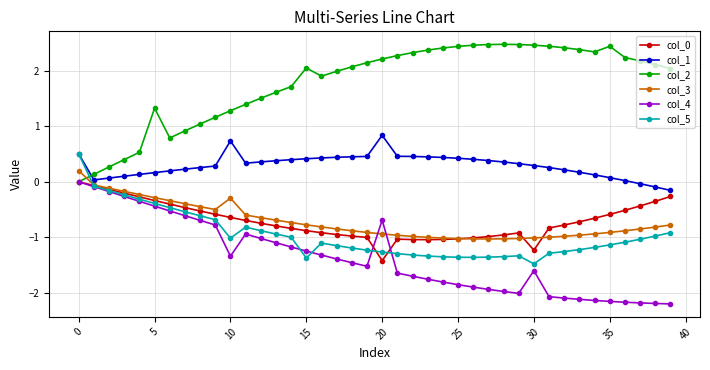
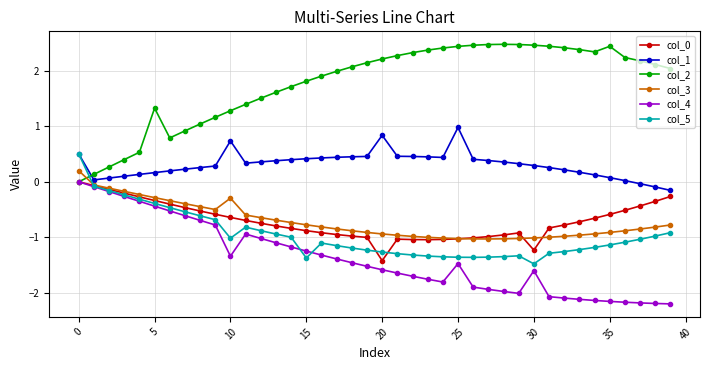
col_2, 15: 2.0 -> 1.8
col_4, 20: -0.7 -> -1.6
col_1, 25: 0.4 -> 1.0
col_4, 25: -1.8 -> -1.5
